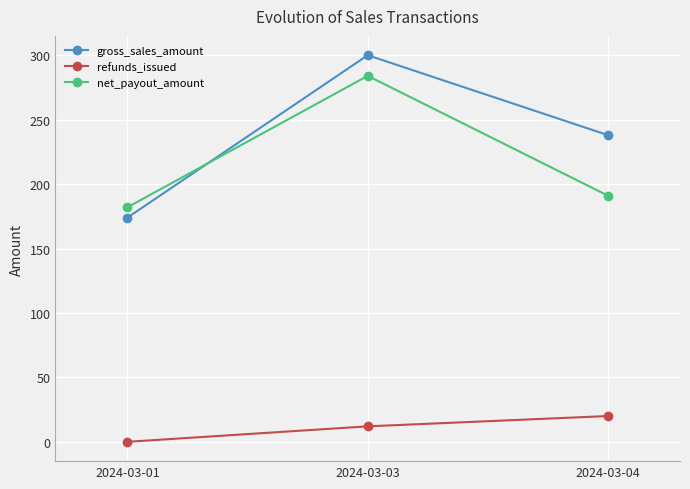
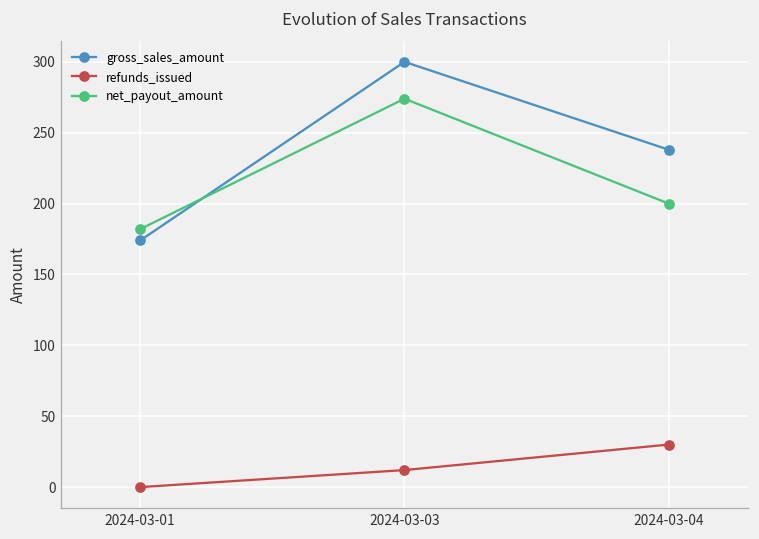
net_payout_amount, 2024-03-03: 284 -> 274
refunds_issued, 2024-03-04: 20 -> 30
net_payout_amount, 2024-03-04: 191 -> 200
